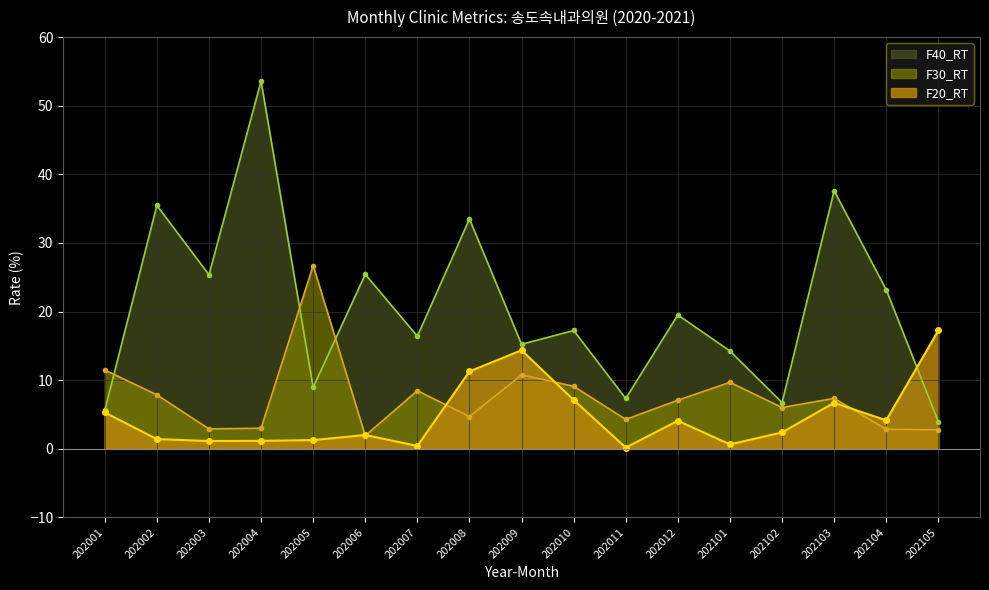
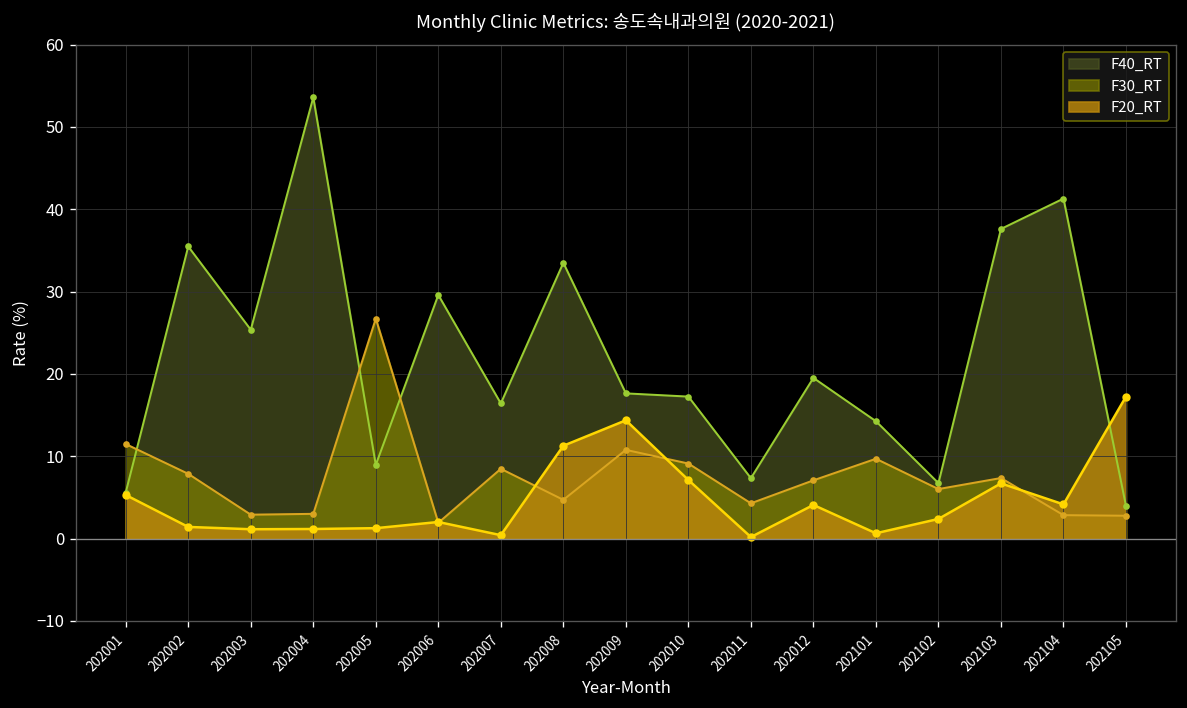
F40_RT, 202006: 25 -> 30
F40_RT, 202009: 15 -> 18
F40_RT, 202104: 23 -> 41
